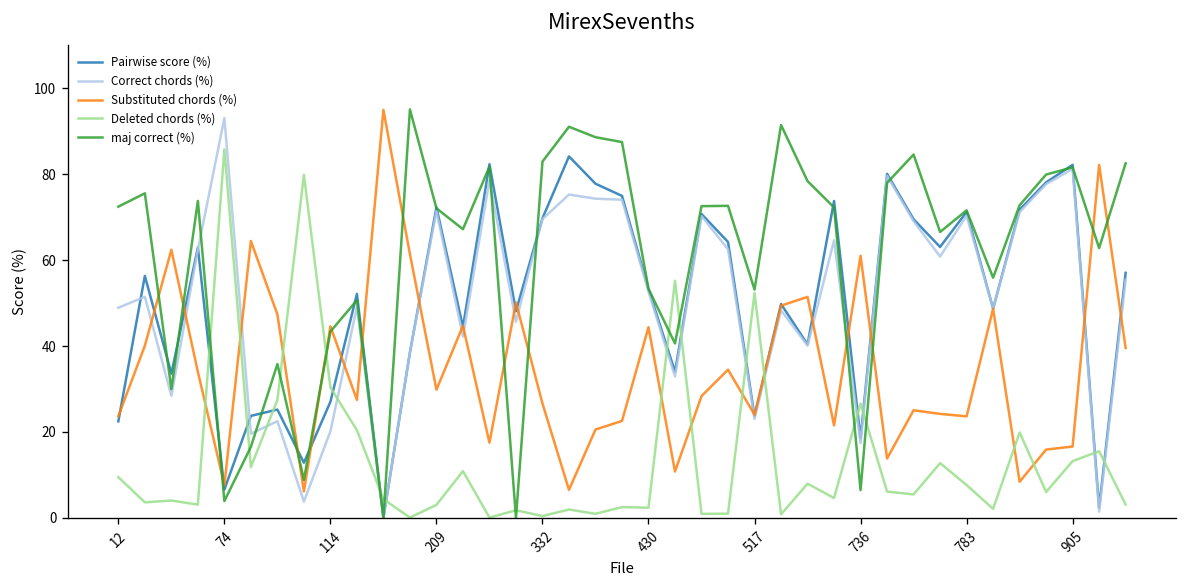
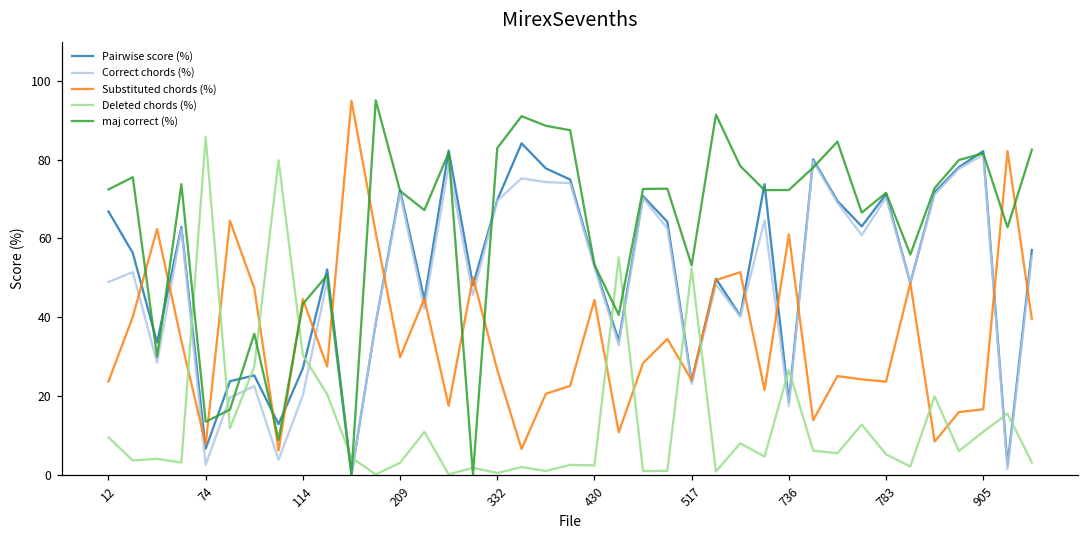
Pairwise score (%), 12: 22 -> 67
Correct chords (%), 74: 93 -> 2
maj correct (%), 74: 4 -> 13
maj correct (%), 736: 6 -> 72
Deleted chords (%), 783: 8 -> 5
Deleted chords (%), 905: 13 -> 11
